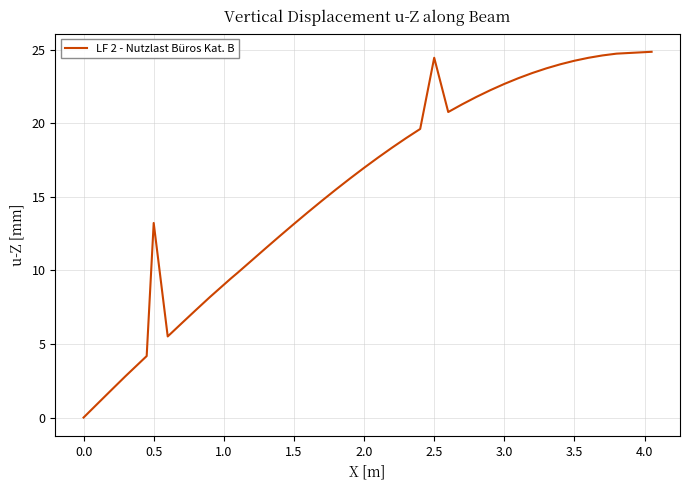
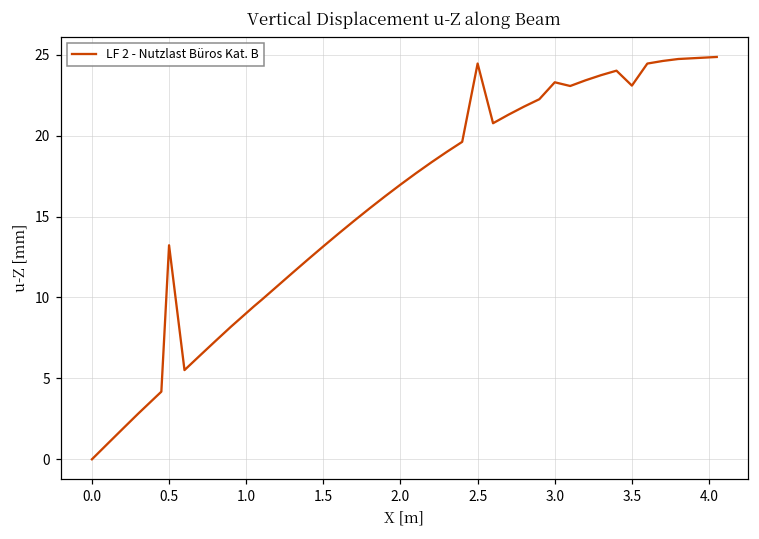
3.0: 22.7 -> 23.3
3.5: 24.3 -> 23.1
